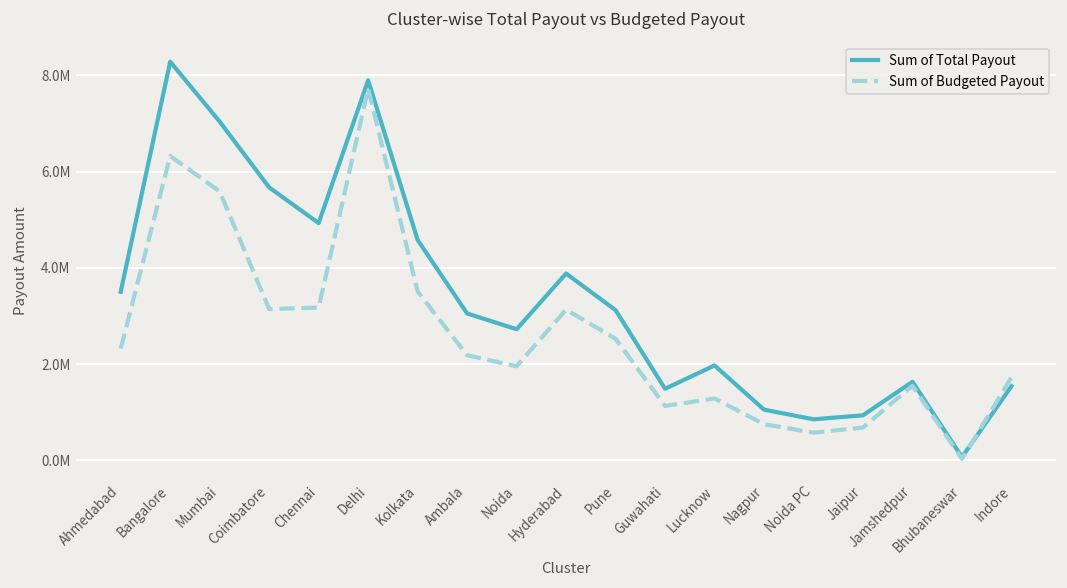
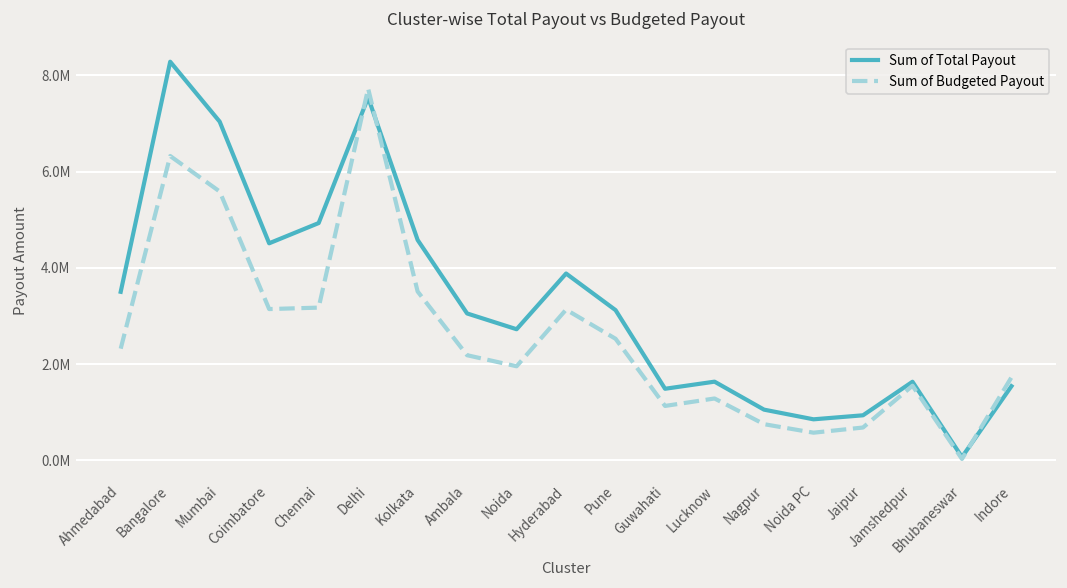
Sum of Total Payout, Coimbatore: 5700000 -> 4500000
Sum of Total Payout, Delhi: 7900000 -> 7500000
Sum of Total Payout, Lucknow: 2000000 -> 1600000
